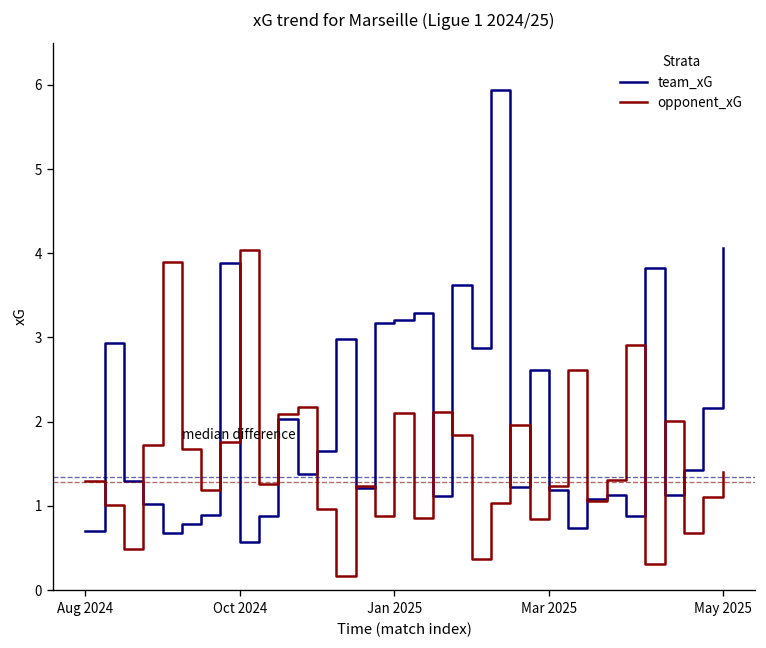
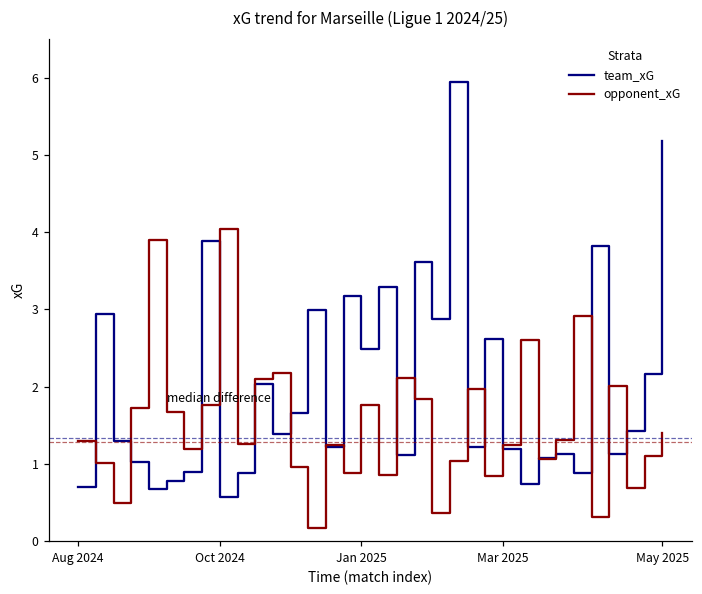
team_xG, Jan 2025: 3.2 -> 2.5
opponent_xG, Jan 2025: 2.1 -> 1.8
team_xG, May 2025: 4.1 -> 5.2
